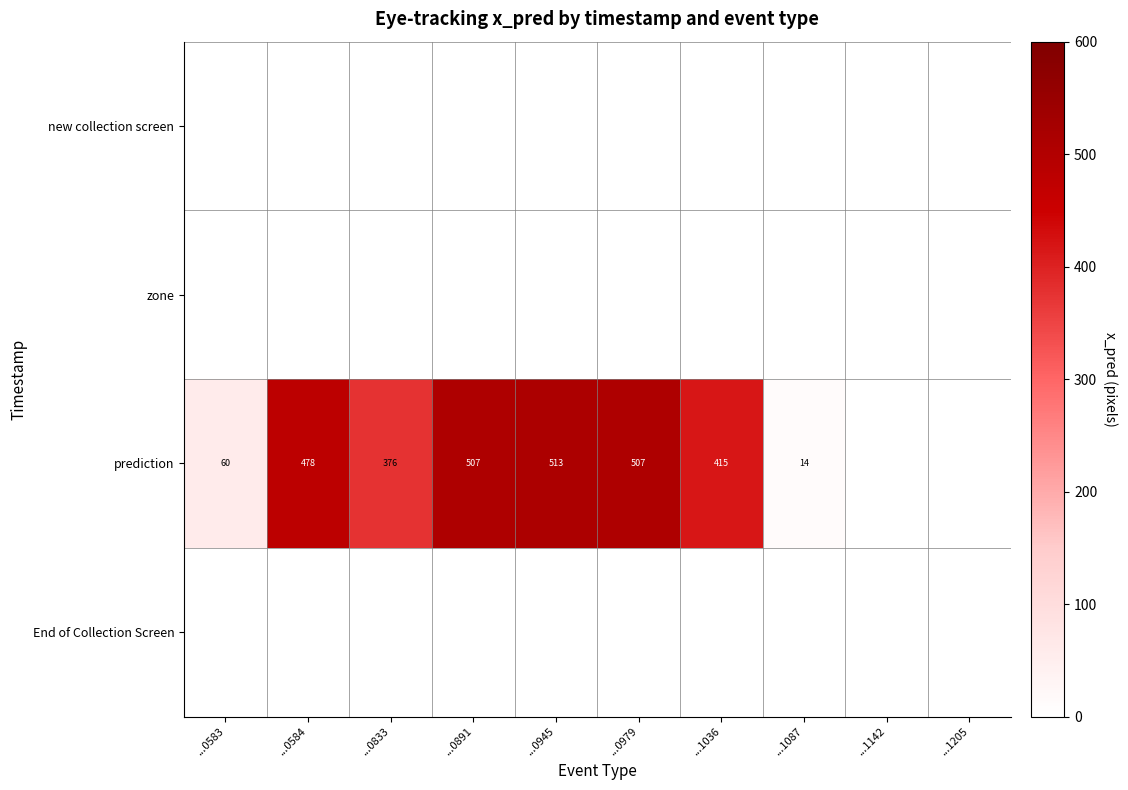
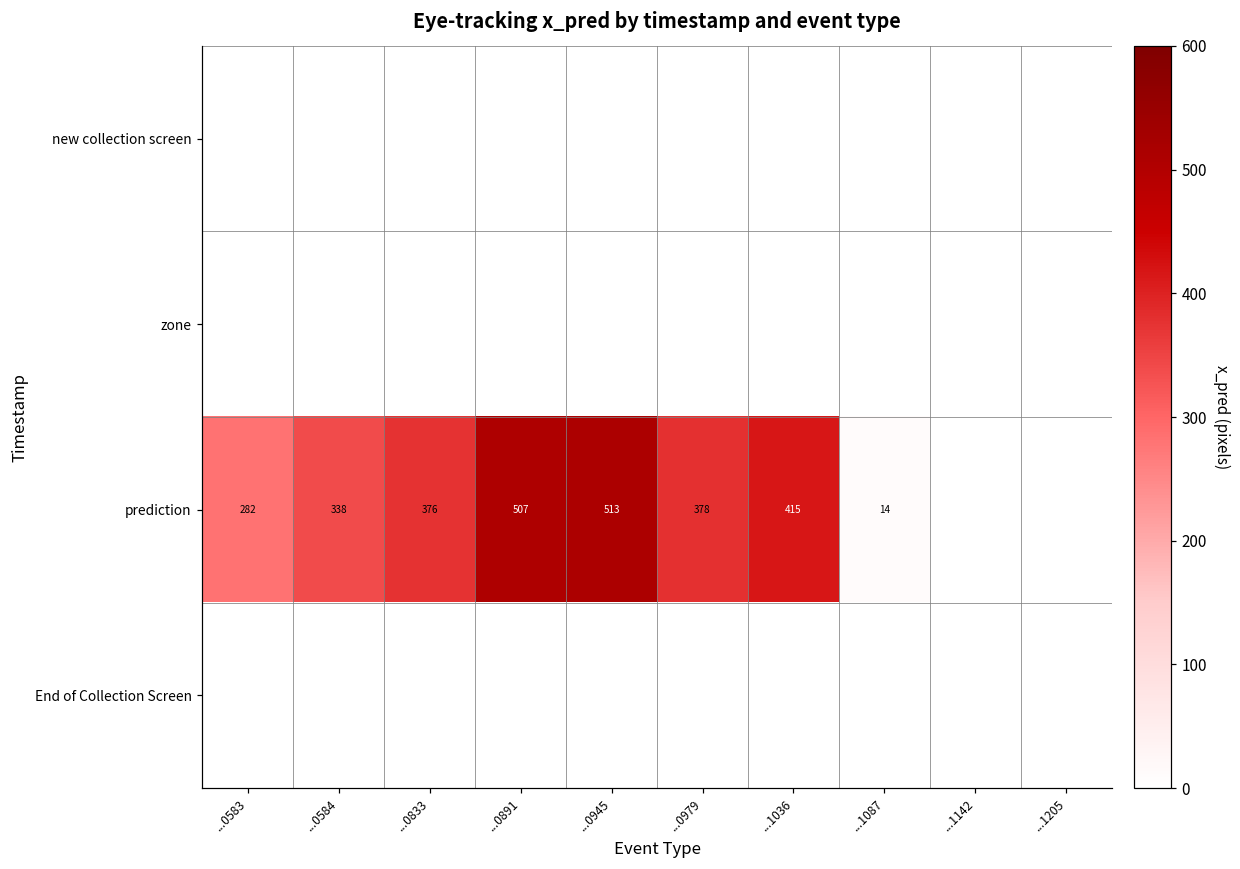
prediction, ...0583: 60 -> 282
prediction, ...0584: 478 -> 338
prediction, ...0979: 507 -> 378
